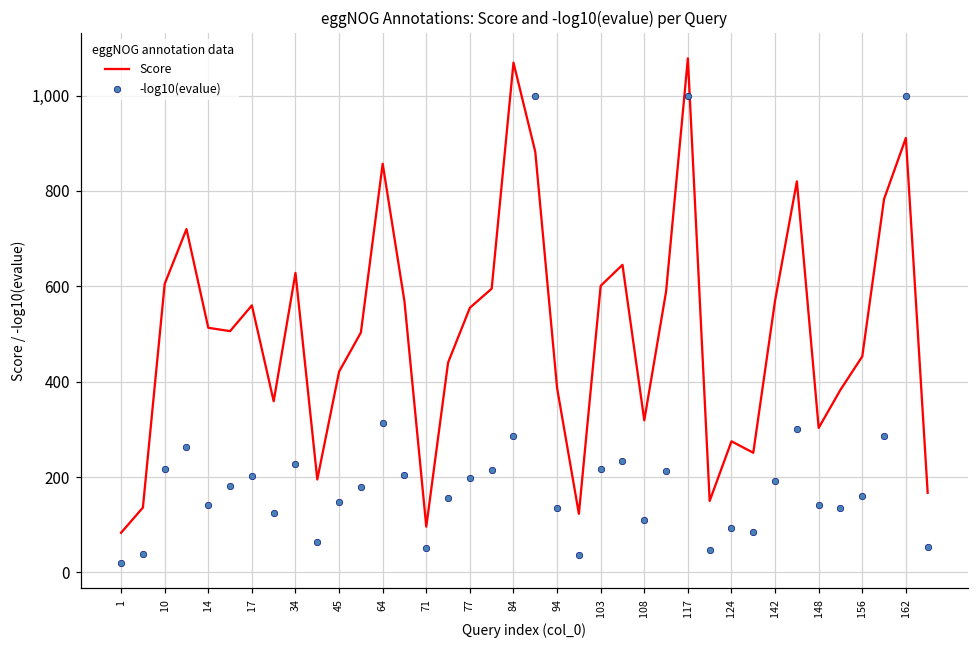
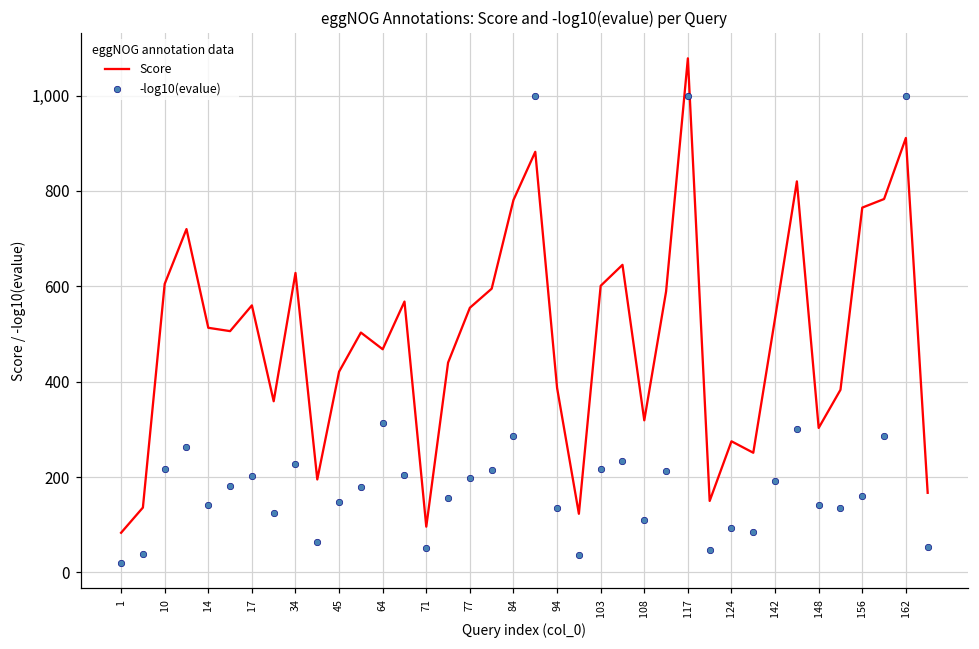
Score, 64: 860 -> 470
Score, 84: 1,070 -> 780
Score, 142: 570 -> 530
Score, 156: 450 -> 770
